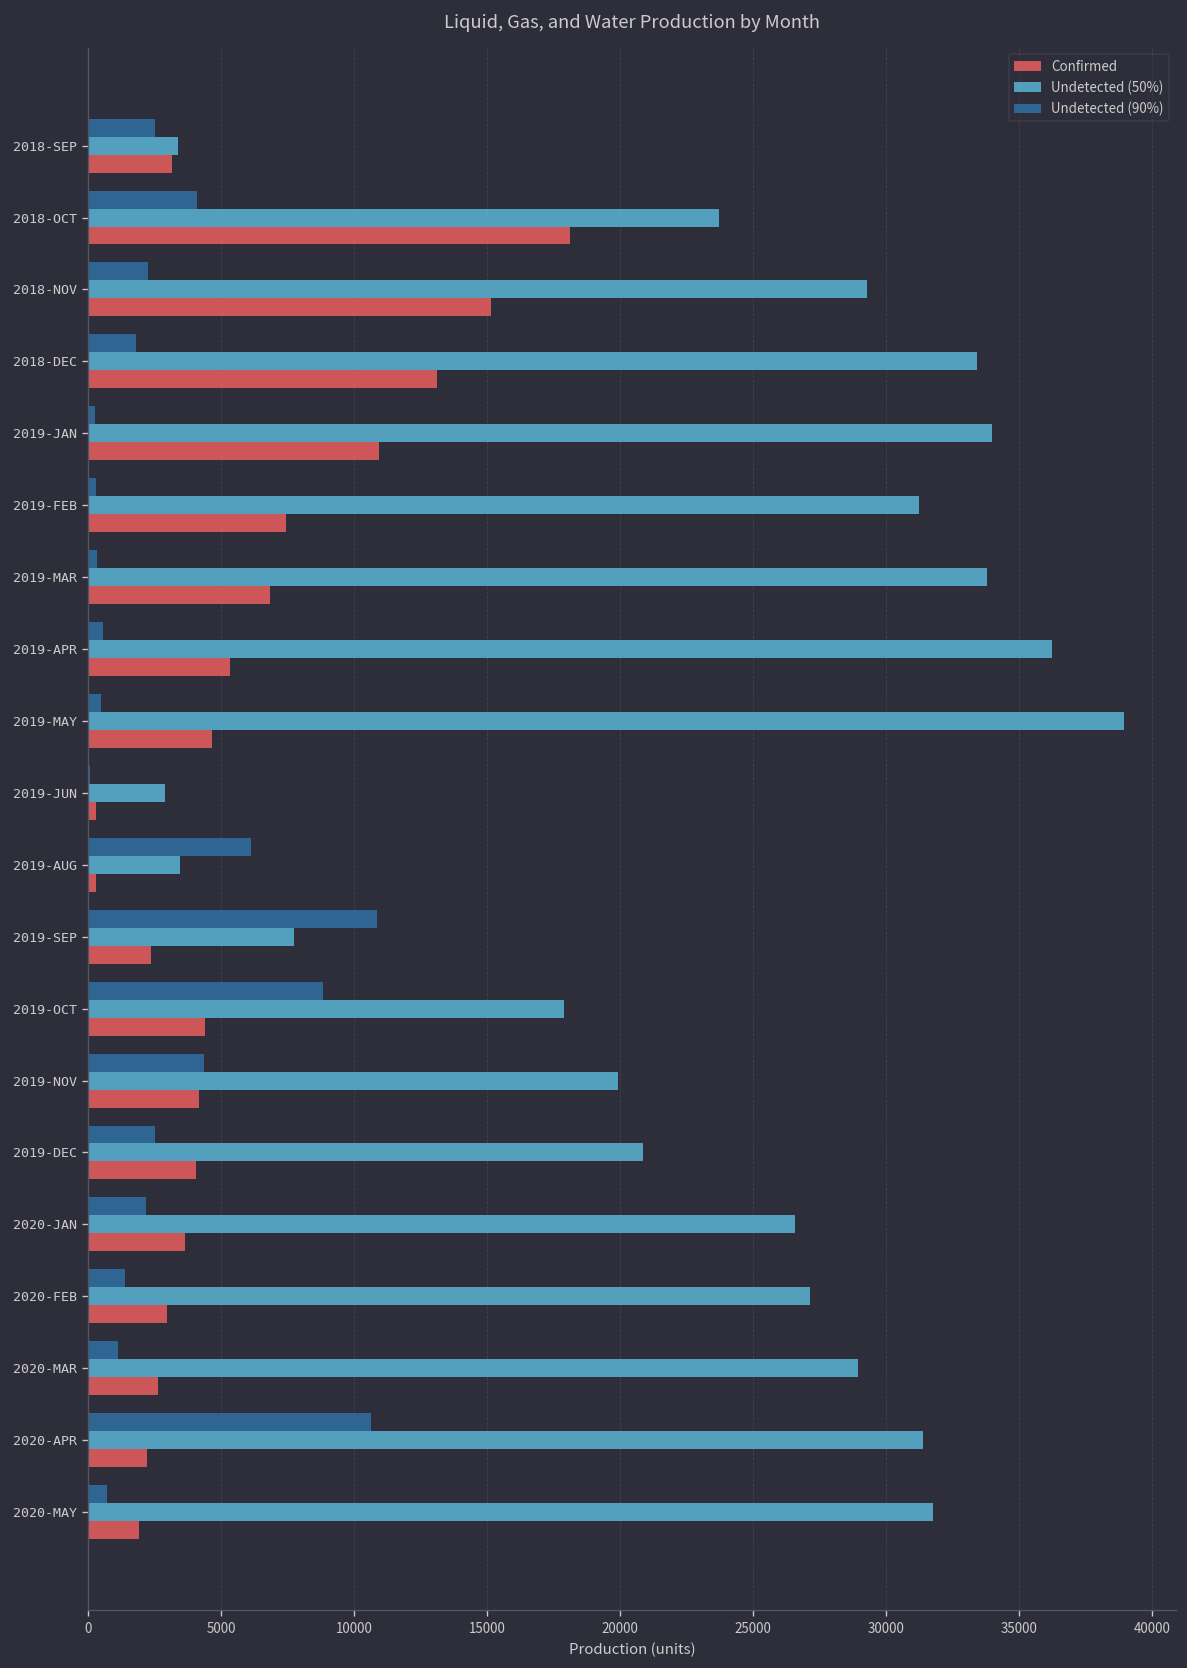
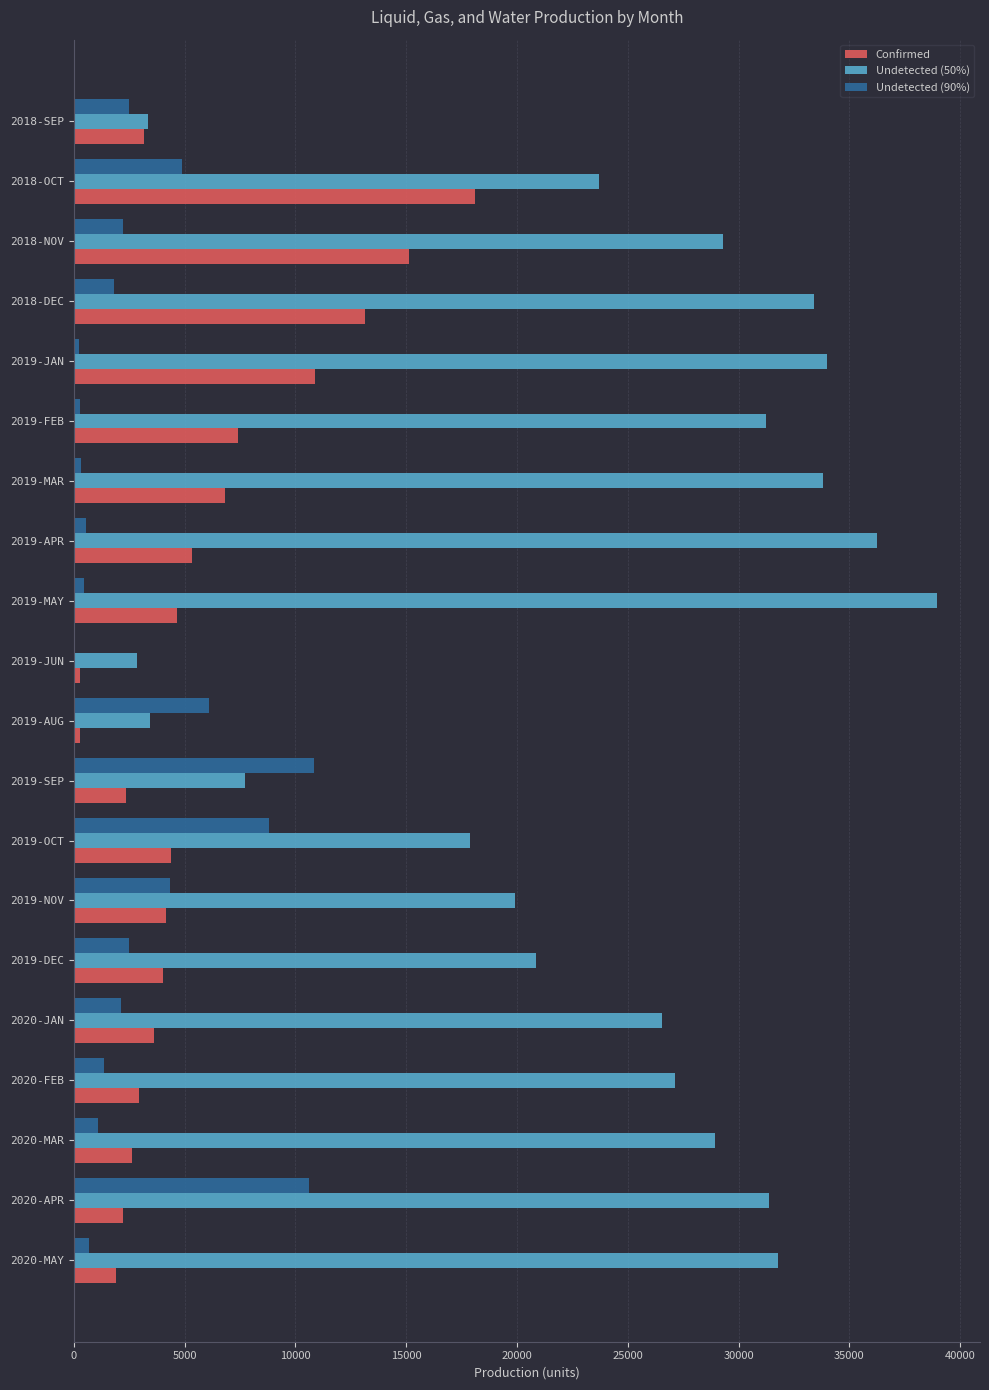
Undetected (90%), 2018-OCT: 4100 -> 4900
